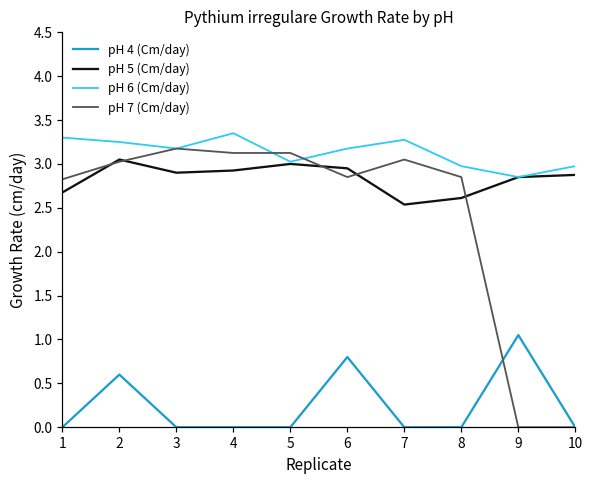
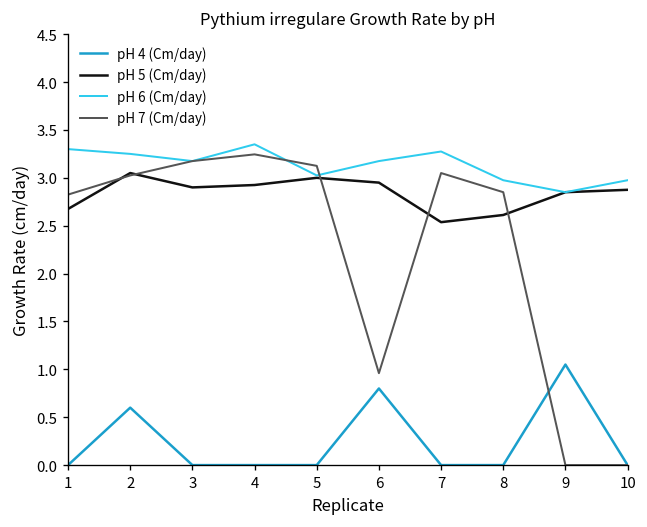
pH 7 (Cm/day), 4: 3.1 -> 3.2
pH 7 (Cm/day), 6: 2.9 -> 1.0
